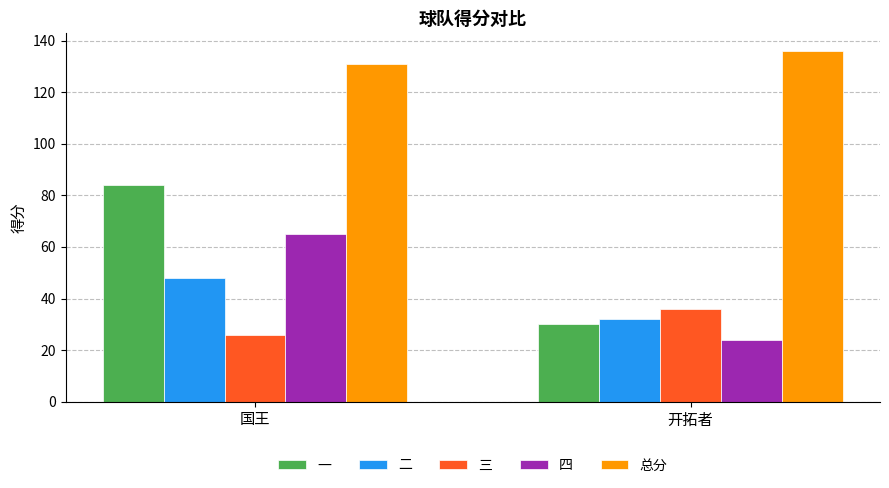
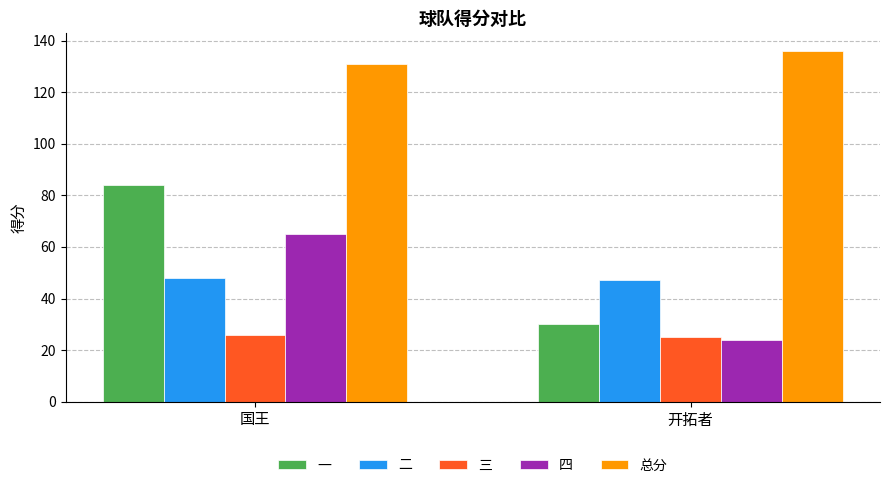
二, 开拓者: 32 -> 47
三, 开拓者: 36 -> 25
